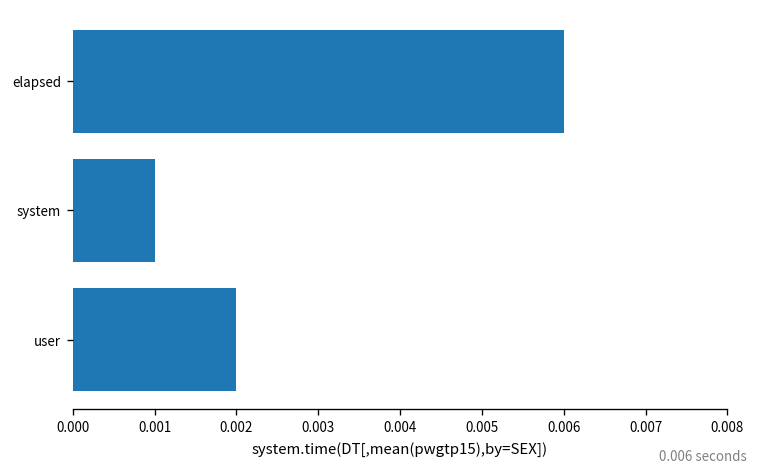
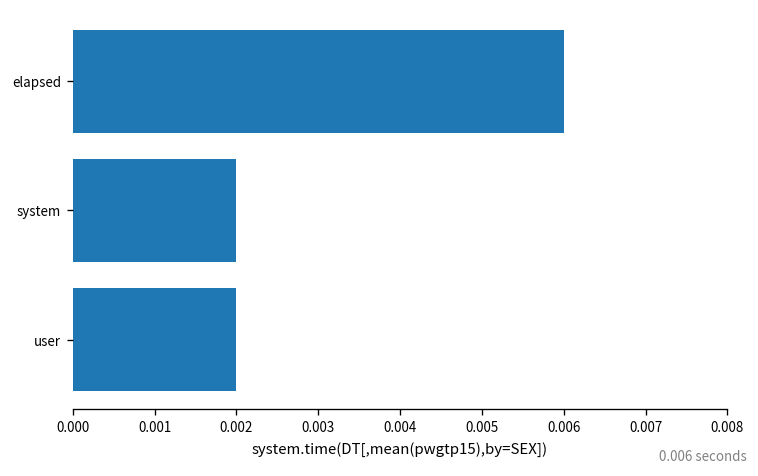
system: 0.001 -> 0.002
